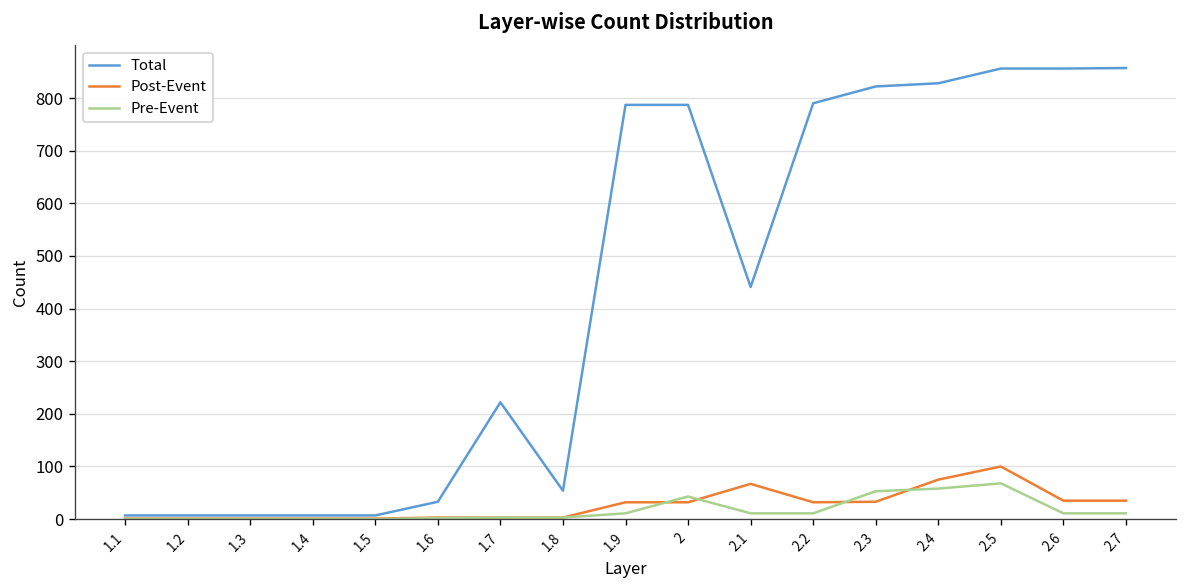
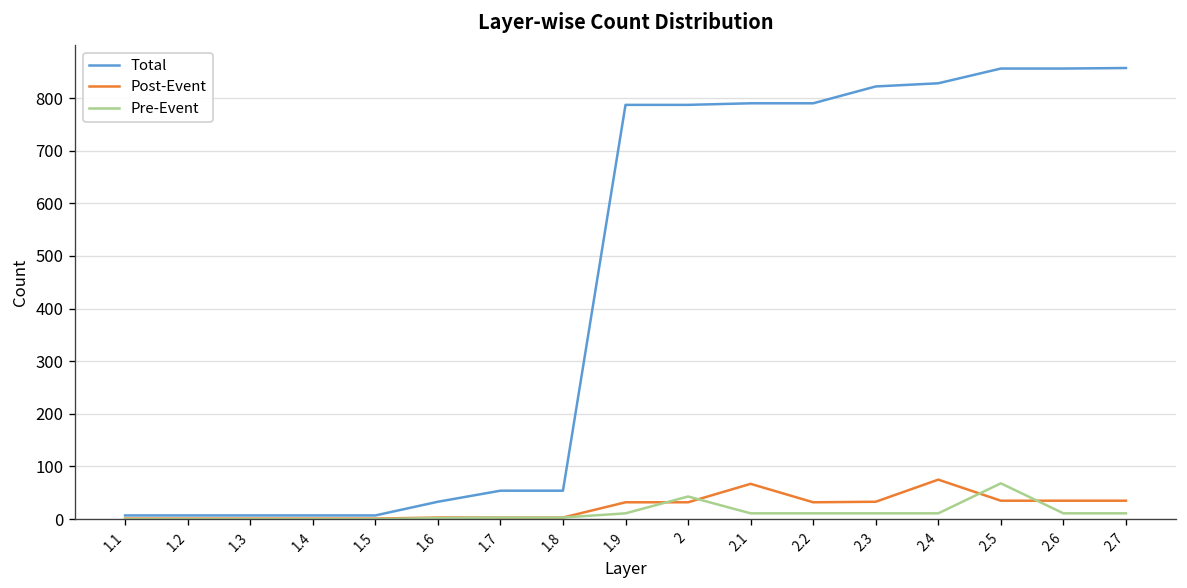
Total, 1.7: 220 -> 50
Total, 2.1: 440 -> 790
Pre-Event, 2.3: 50 -> 10
Pre-Event, 2.4: 60 -> 10
Post-Event, 2.5: 100 -> 40
